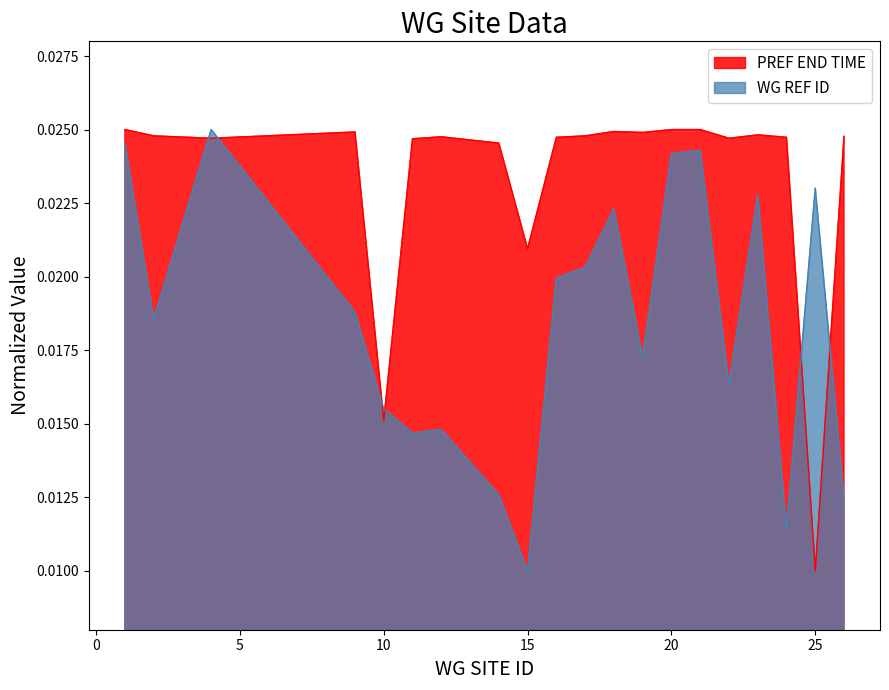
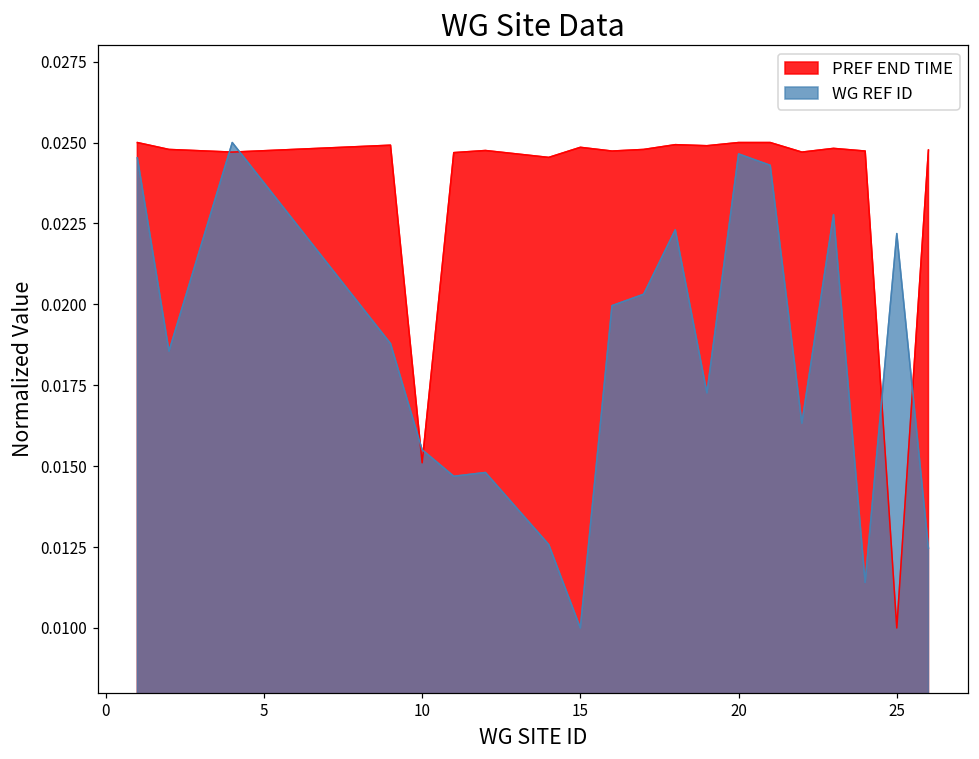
PREF END TIME, 15: 0.0209 -> 0.0249
WG REF ID, 20: 0.0242 -> 0.0246
WG REF ID, 25: 0.0230 -> 0.0222
